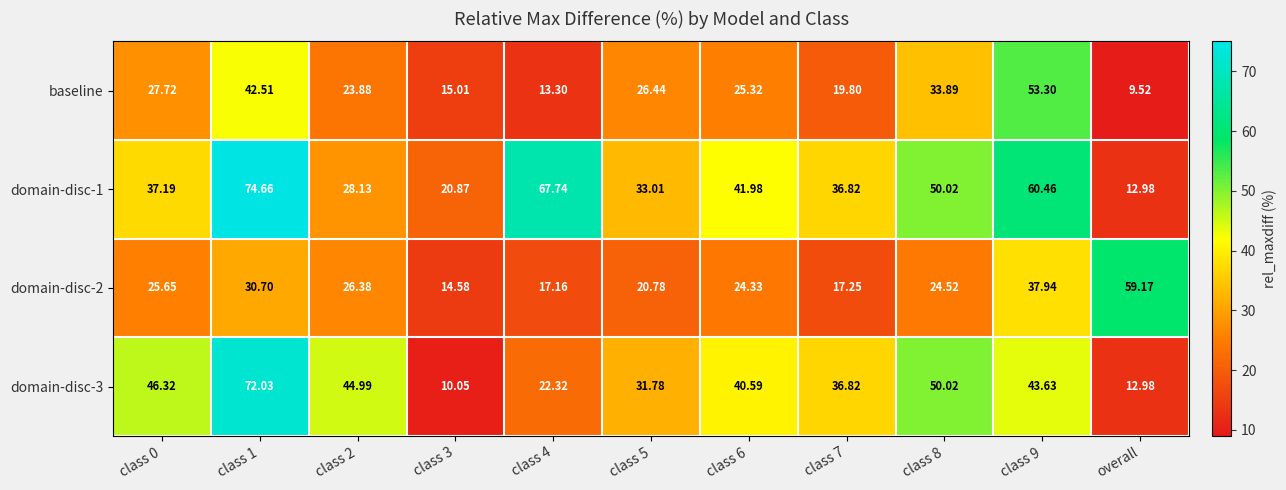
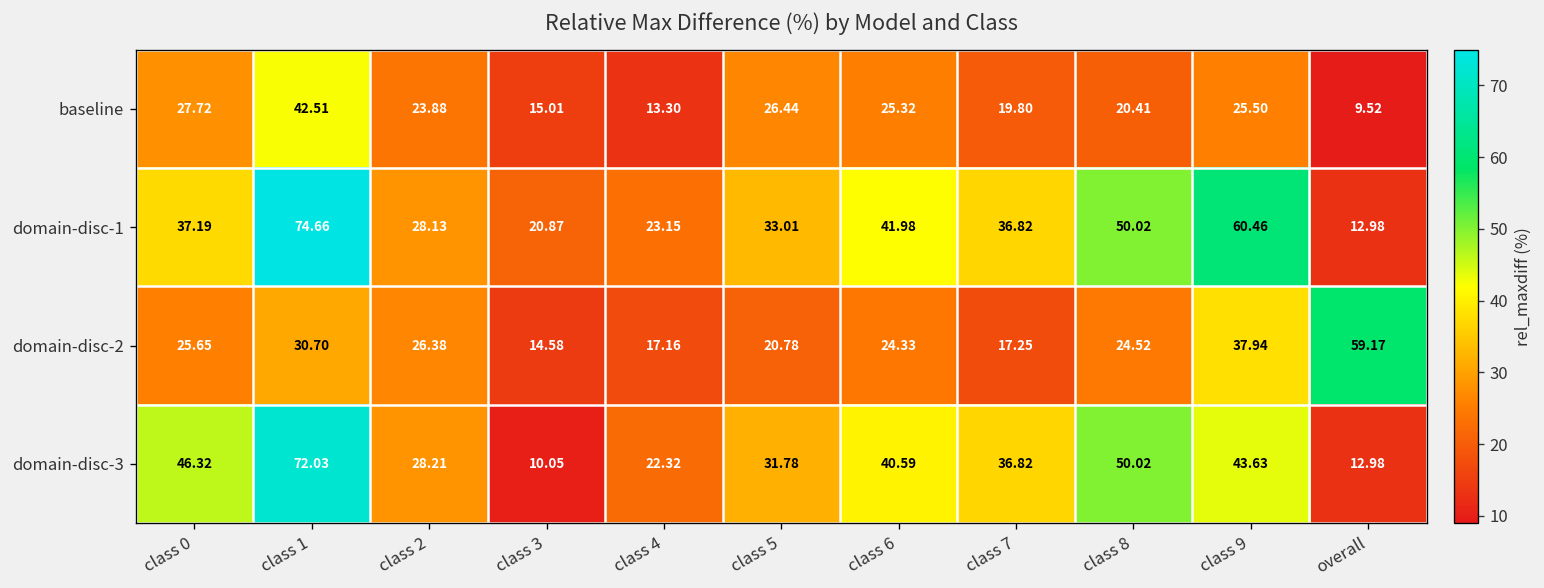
baseline, class 8: 33.89 -> 20.41
baseline, class 9: 53.30 -> 25.50
domain-disc-1, class 4: 67.74 -> 23.15
domain-disc-3, class 2: 44.99 -> 28.21
